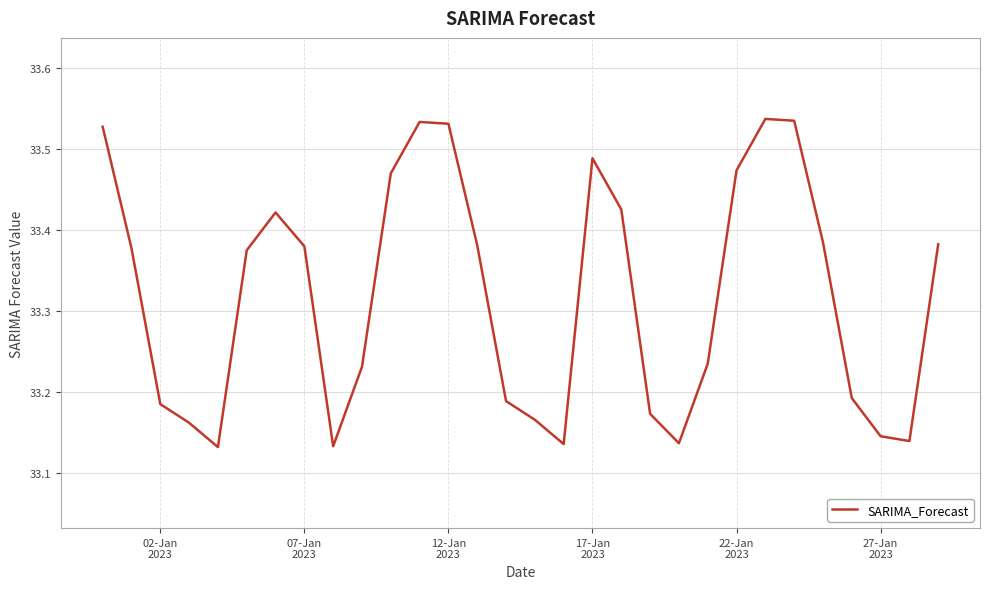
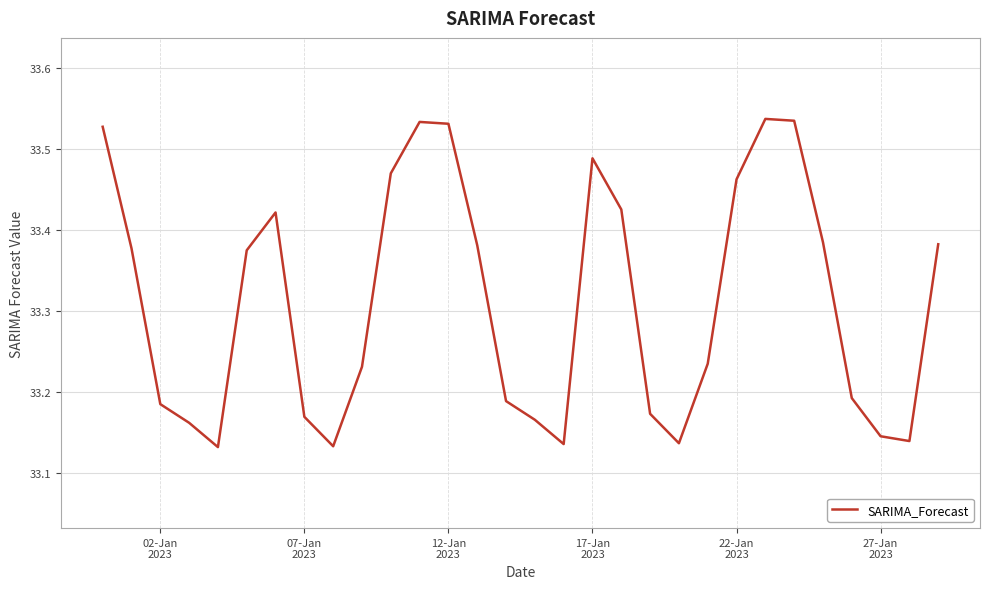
07-Jan 2023: 33.38 -> 33.17
22-Jan 2023: 33.47 -> 33.46
